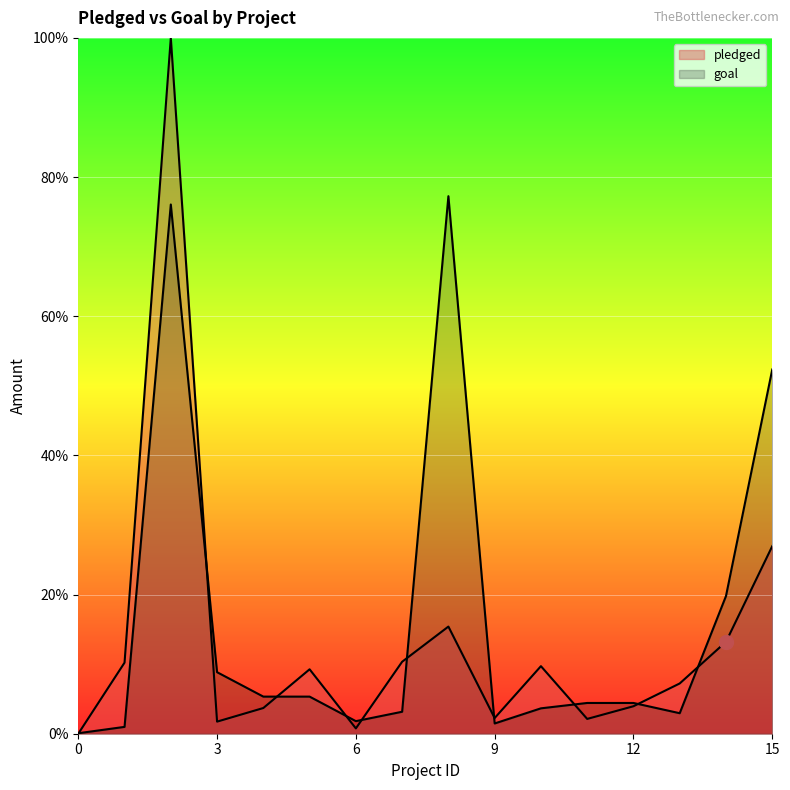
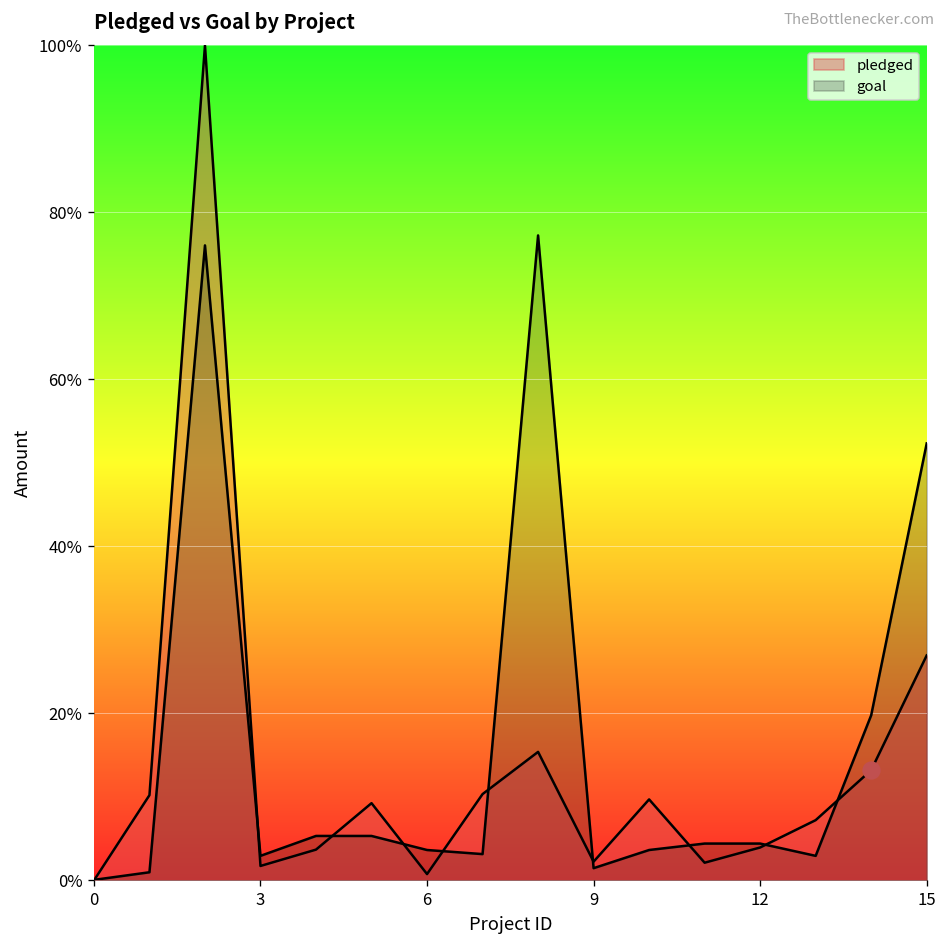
goal, 3: 9% -> 3%
goal, 6: 2% -> 4%
